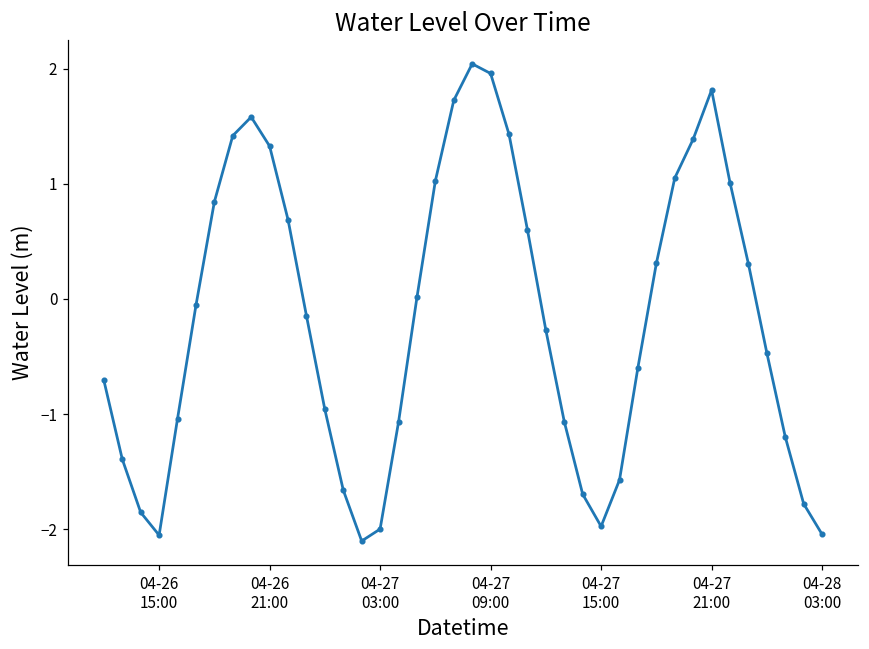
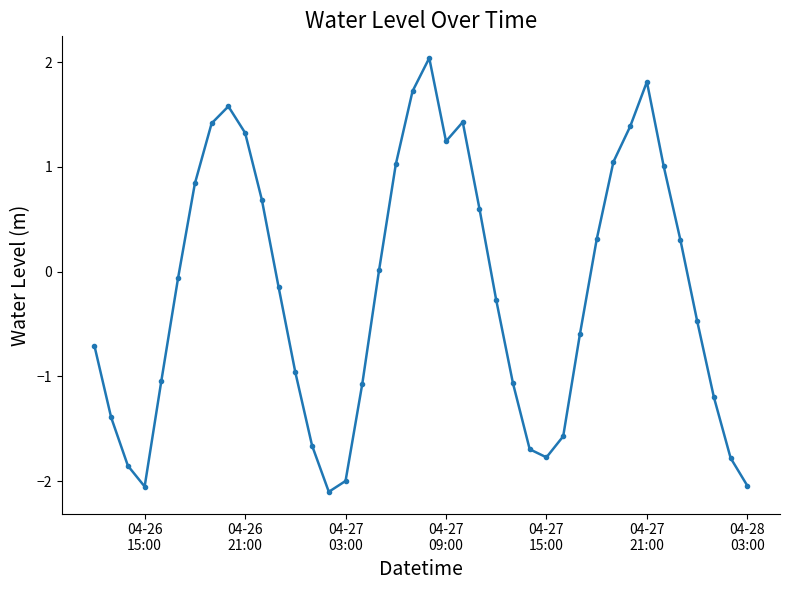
04-27 09:00: 1.96 -> 1.25
04-27 15:00: -1.98 -> -1.77
